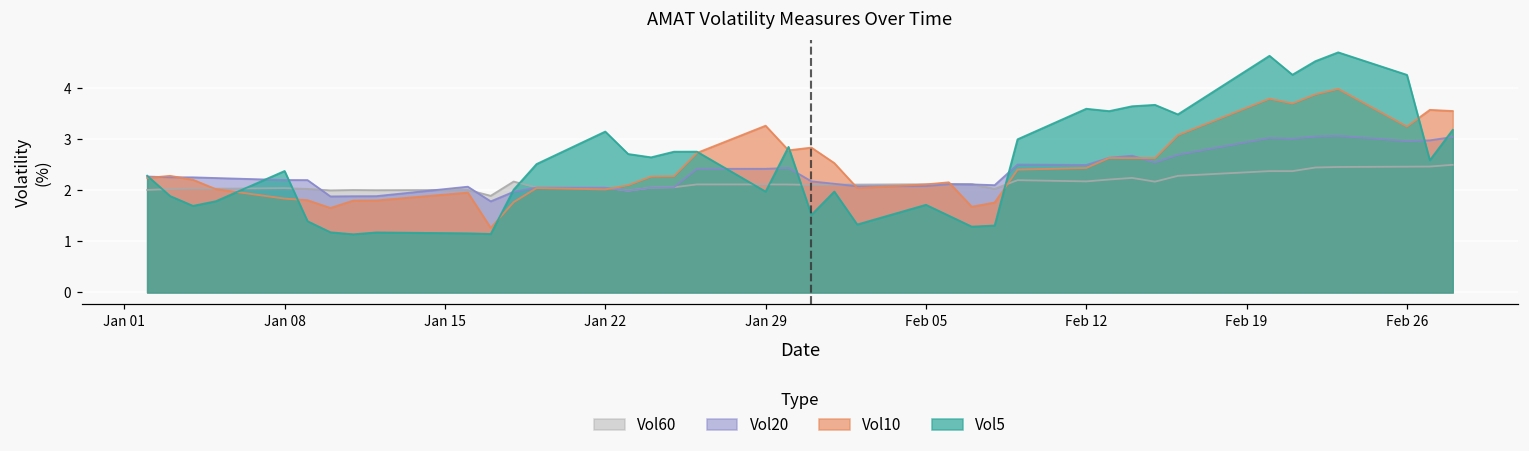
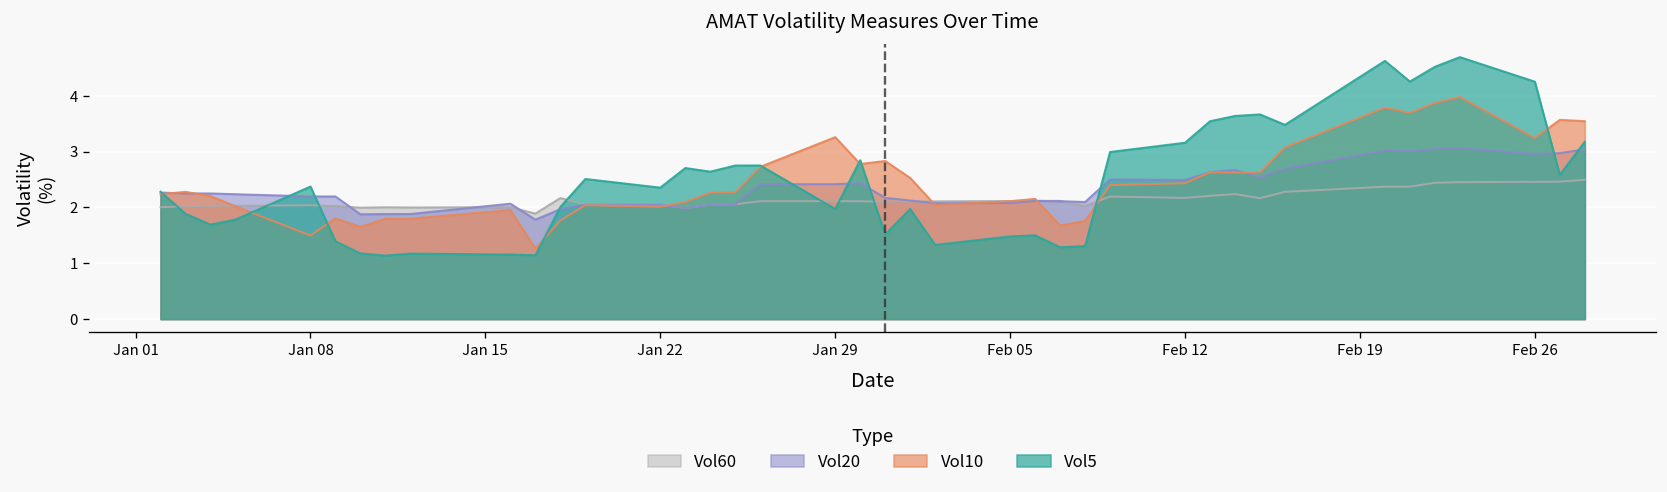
Vol10, Jan 08: 1.8 -> 1.5
Vol5, Jan 22: 3.1 -> 2.4
Vol5, Feb 05: 1.7 -> 1.5
Vol5, Feb 12: 3.6 -> 3.2
